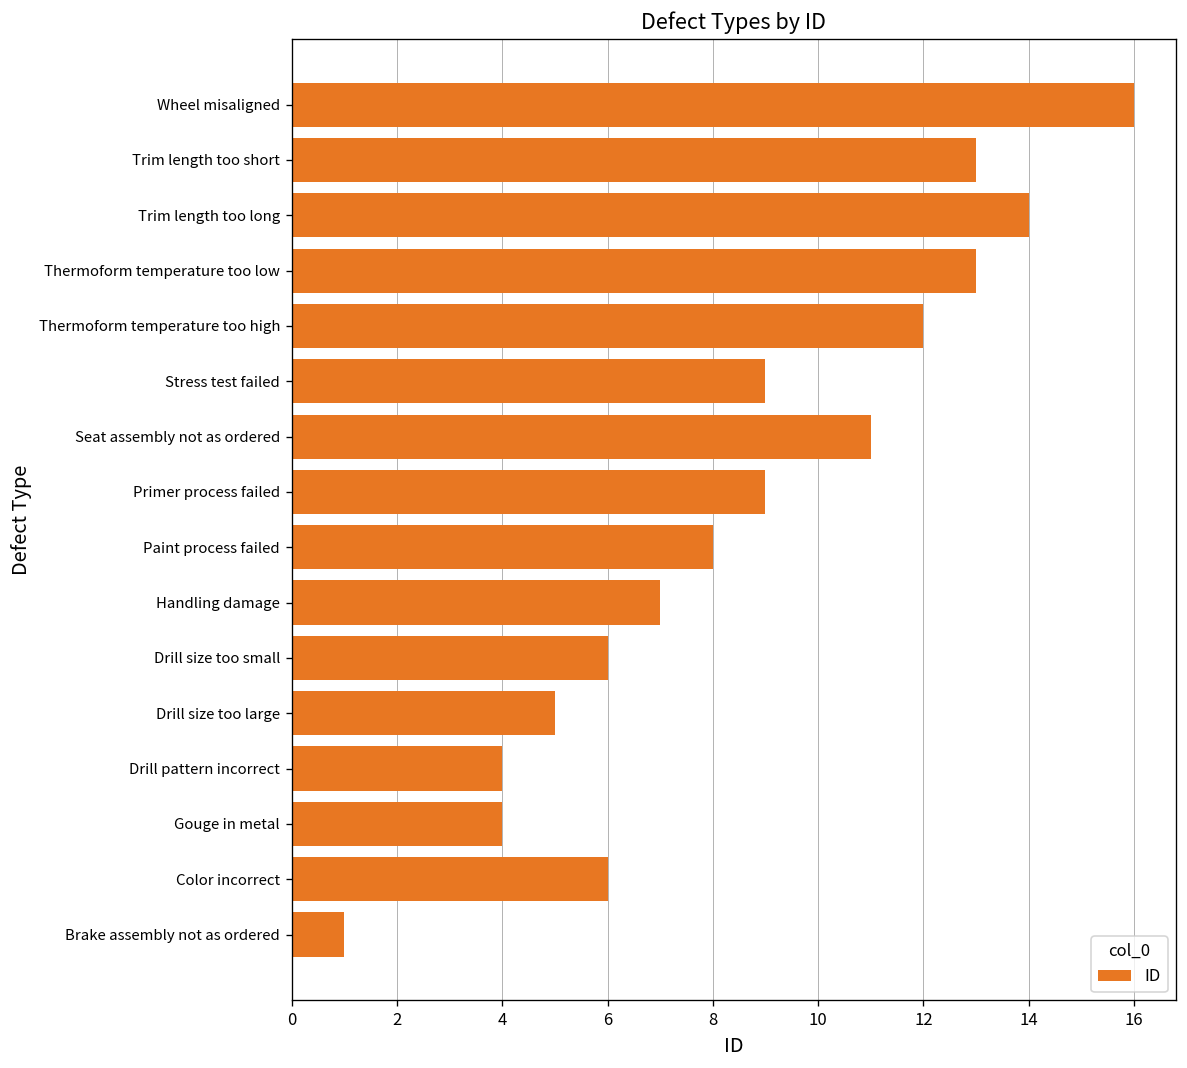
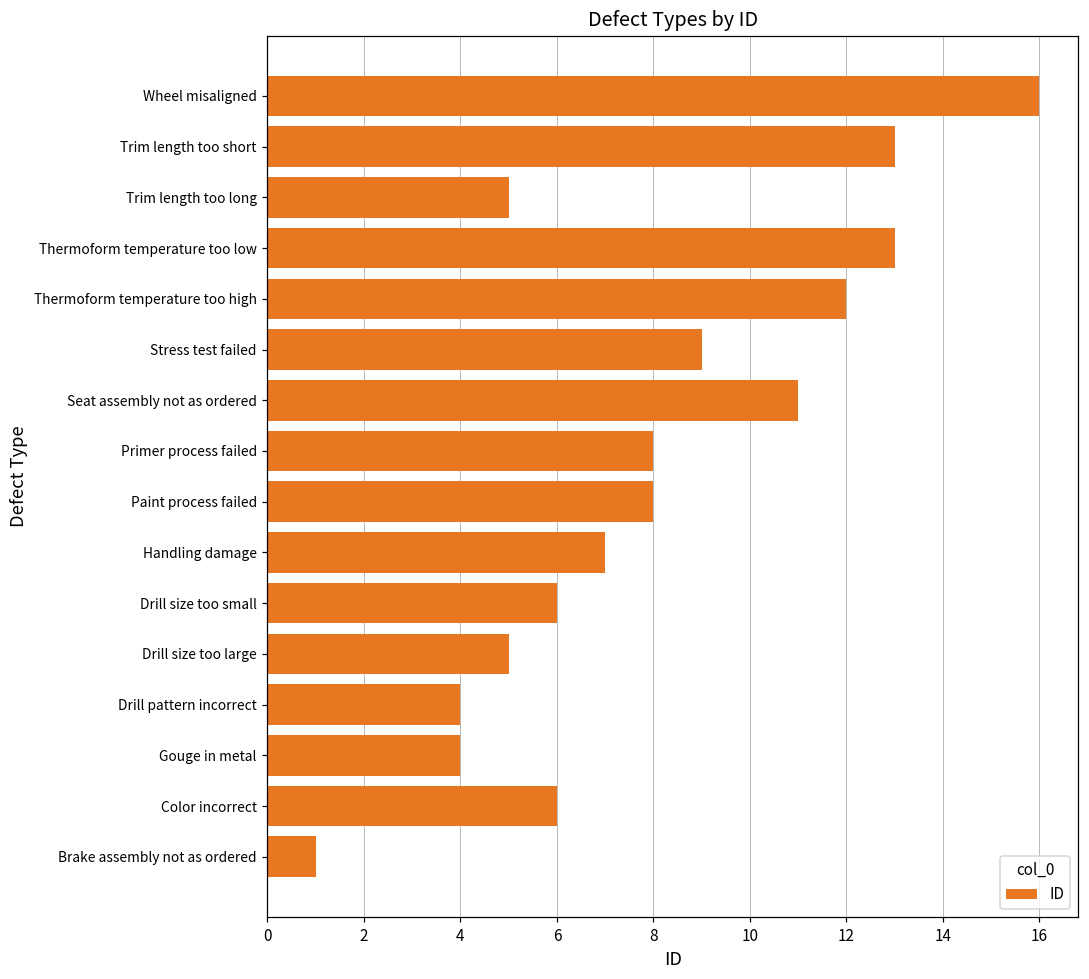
Trim length too long: 14 -> 5
Primer process failed: 9 -> 8
